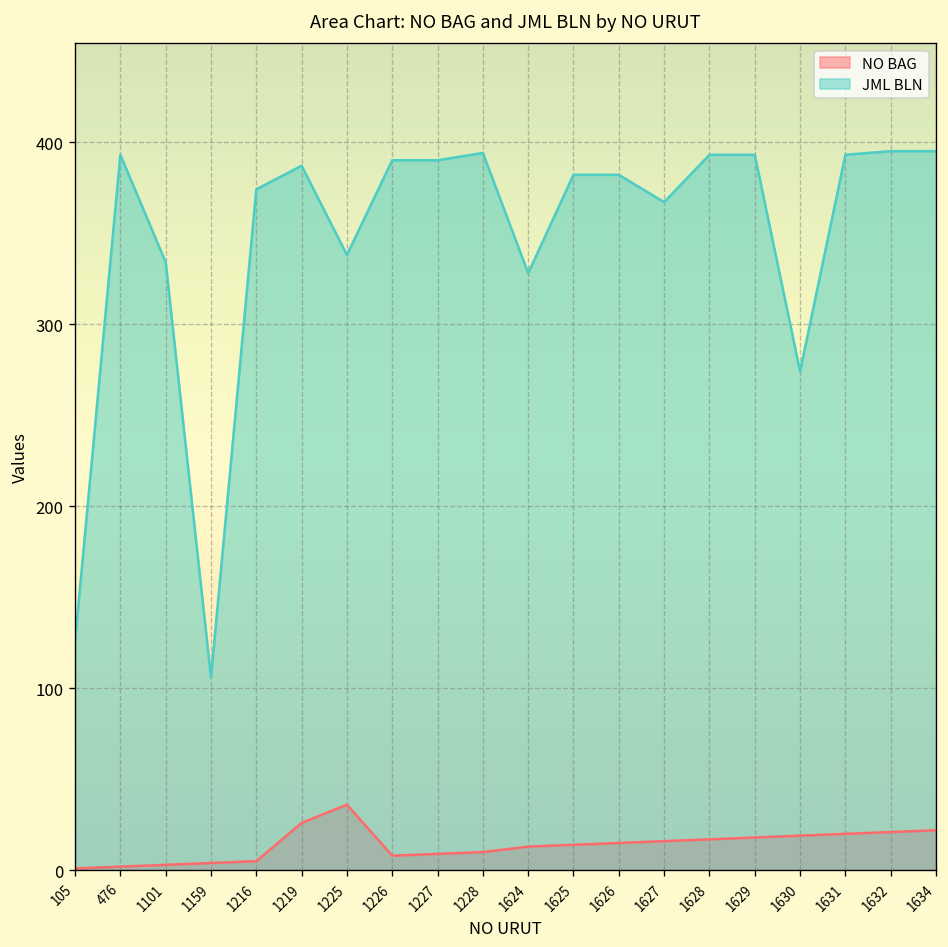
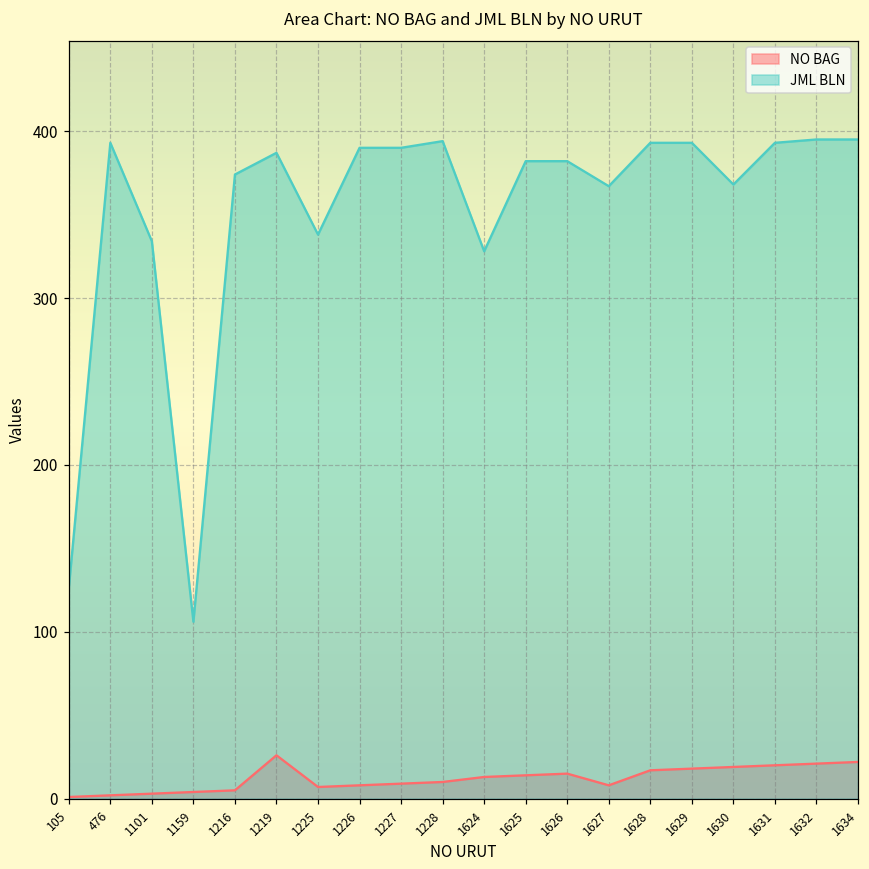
NO BAG, 1225: 36 -> 7
NO BAG, 1627: 16 -> 8
JML BLN, 1630: 274 -> 368
